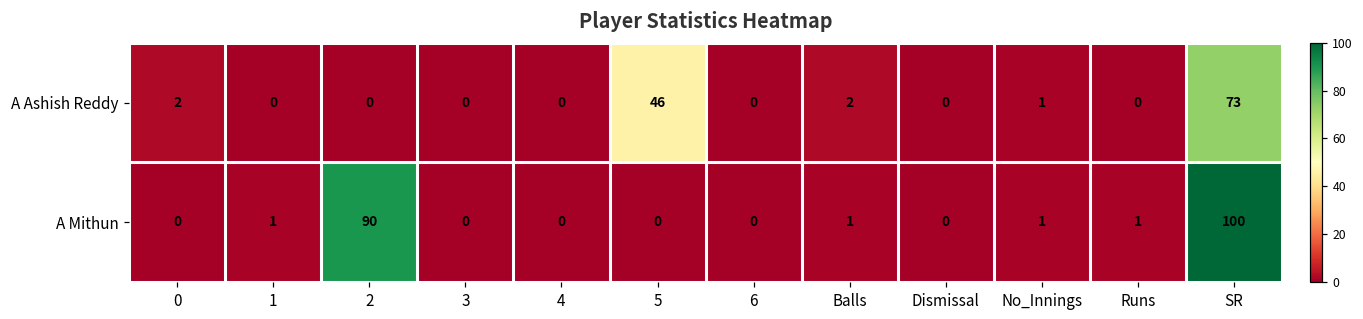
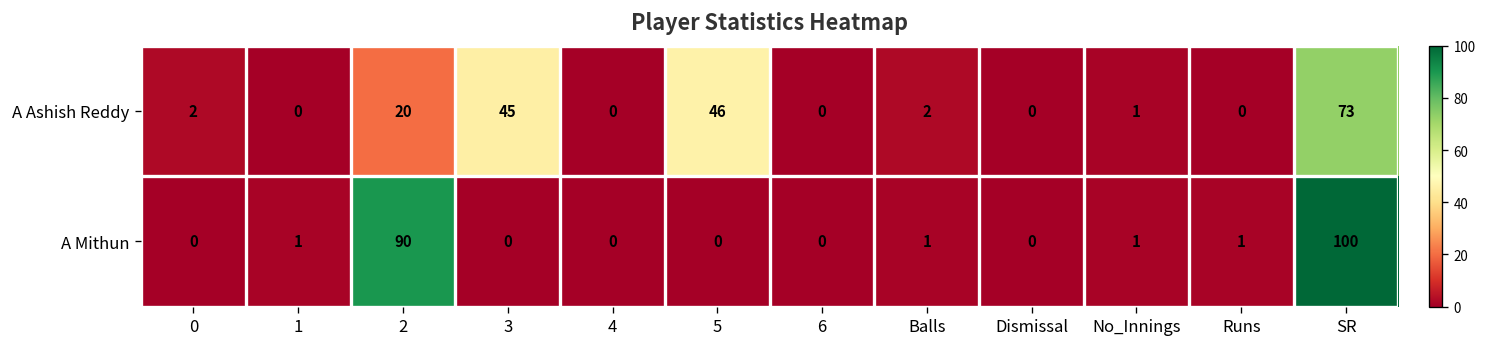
A Ashish Reddy, 2: 0 -> 20
A Ashish Reddy, 3: 0 -> 45
